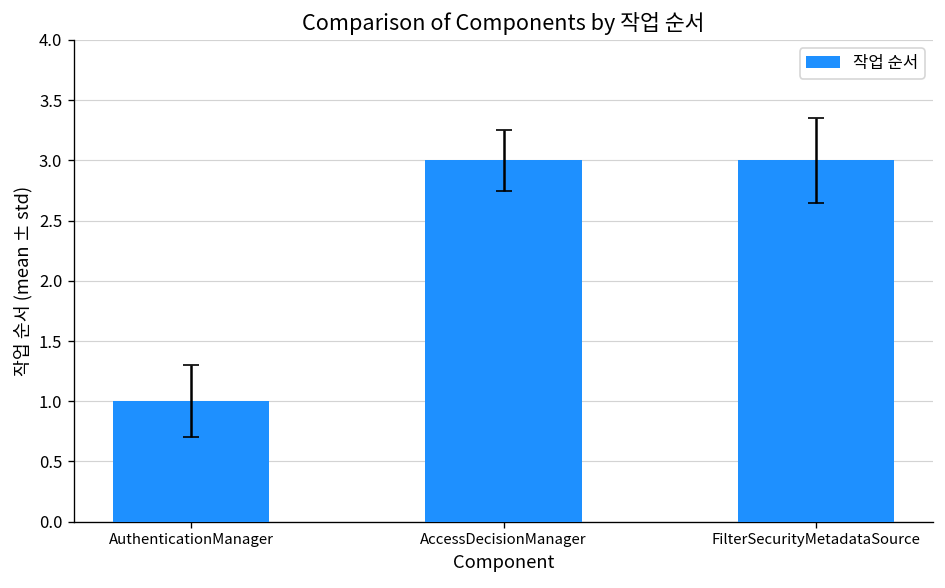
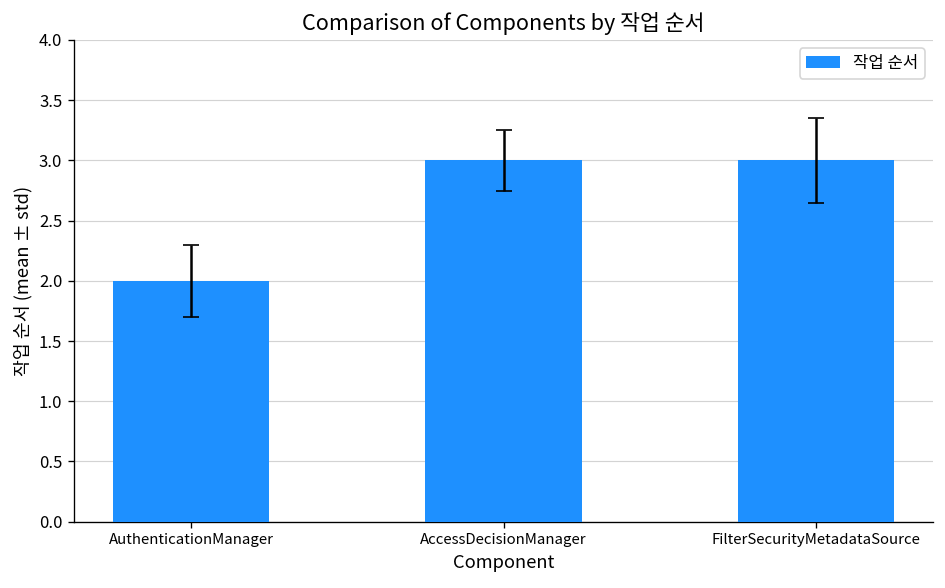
작업 순서, AuthenticationManager: 1 -> 2
